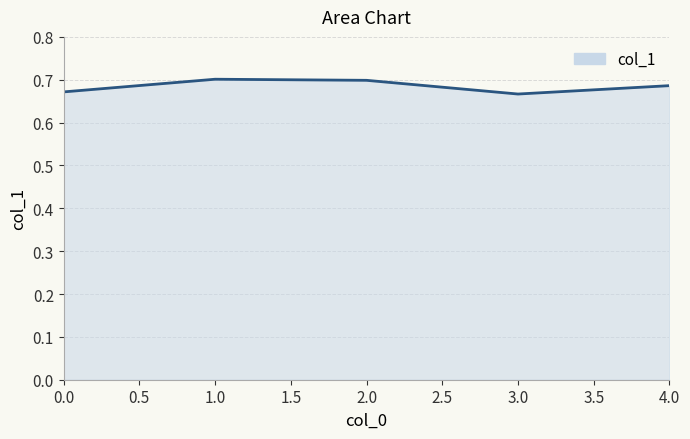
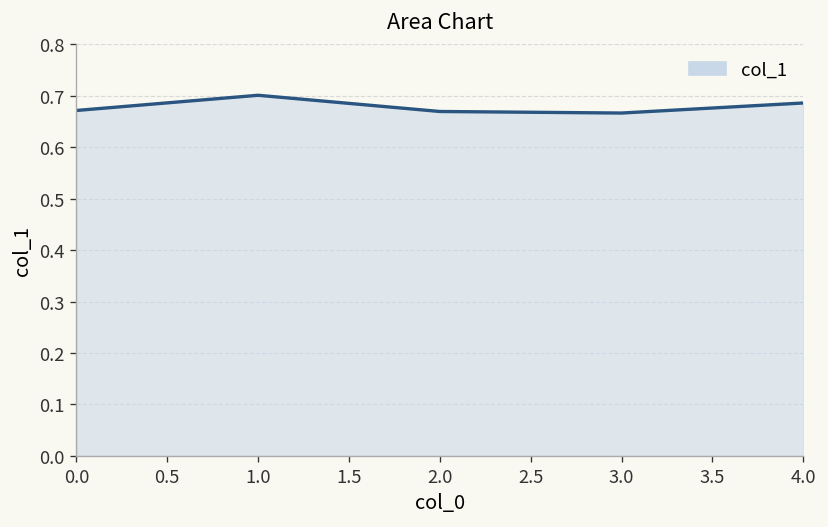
2.0: 0.70 -> 0.67
